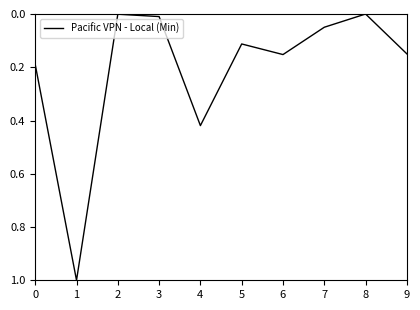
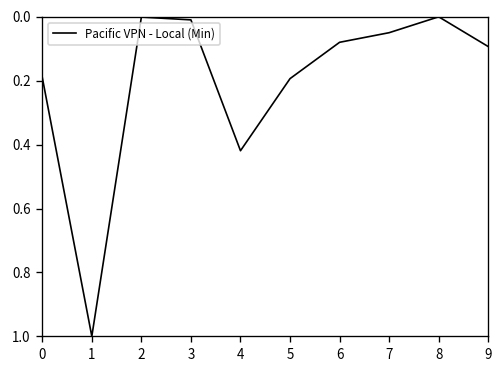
5: 0.11 -> 0.19
6: 0.15 -> 0.08
9: 0.15 -> 0.09
